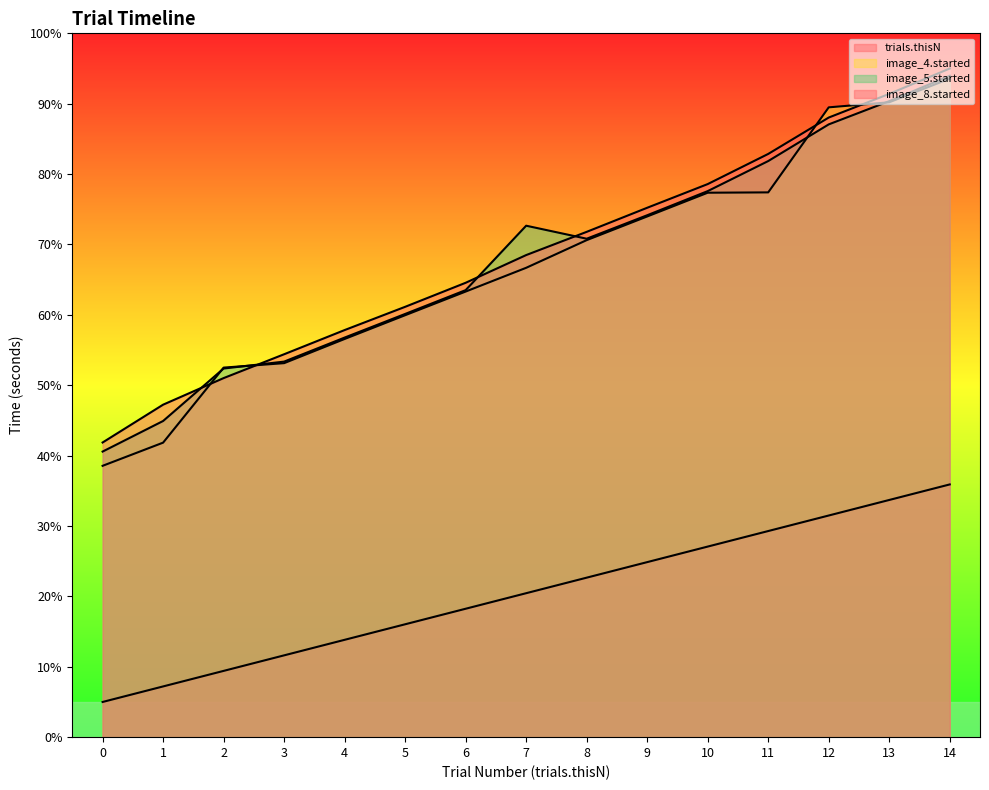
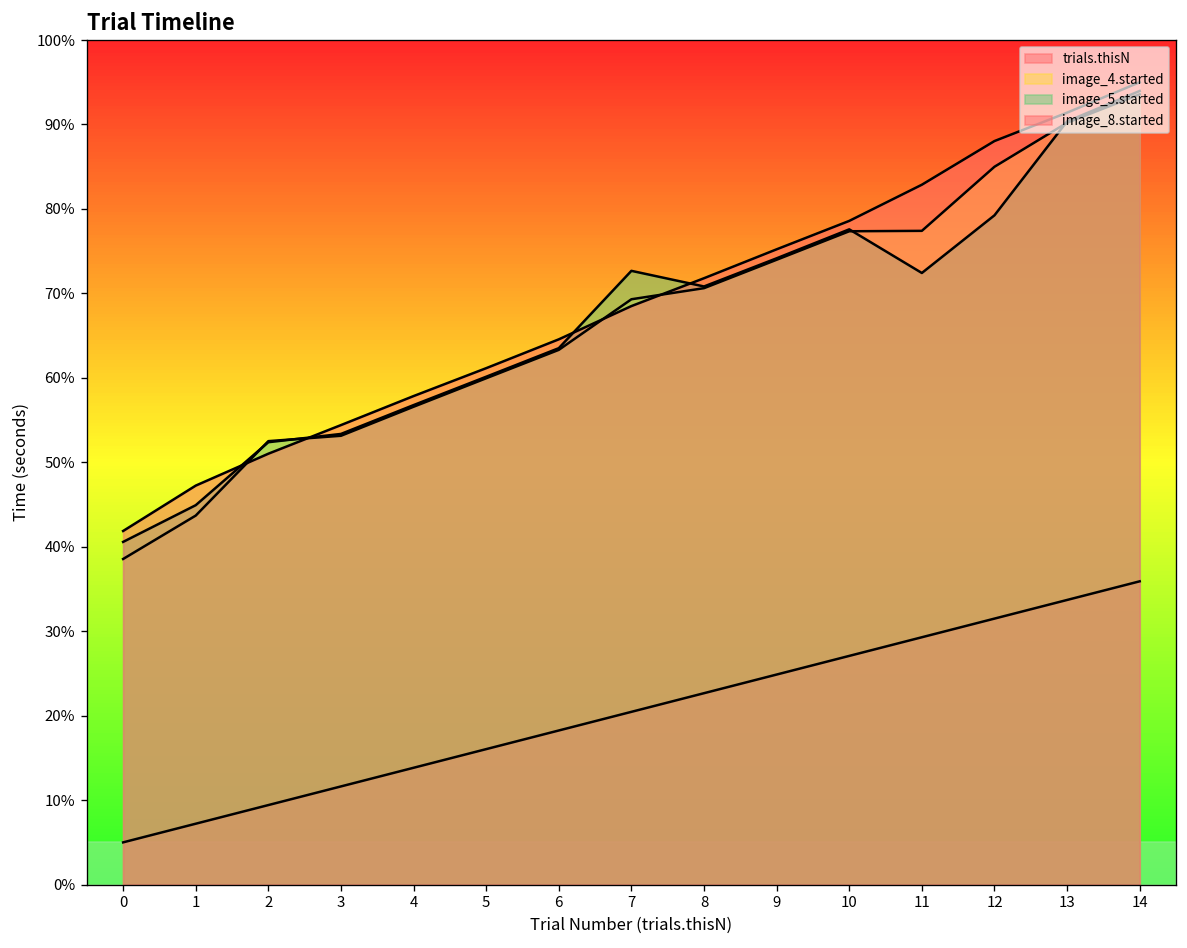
image_4.started, 1: 42% -> 44%
image_4.started, 7: 67% -> 69%
image_5.started, 11: 82% -> 72%
image_4.started, 12: 89% -> 85%
image_5.started, 12: 87% -> 79%
